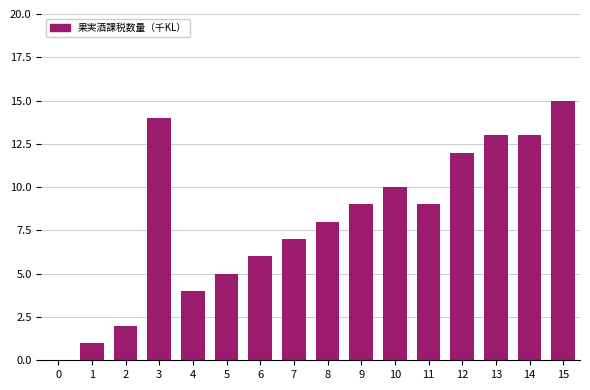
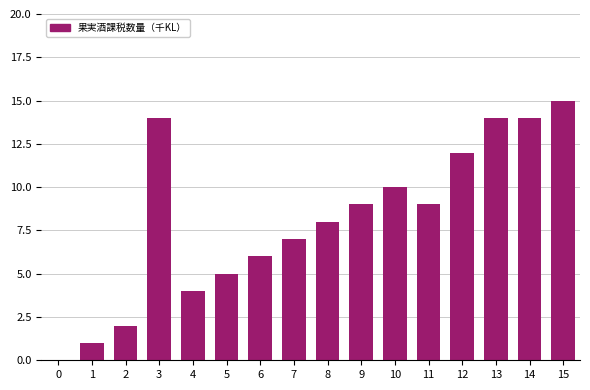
13: 13 -> 14
14: 13 -> 14
